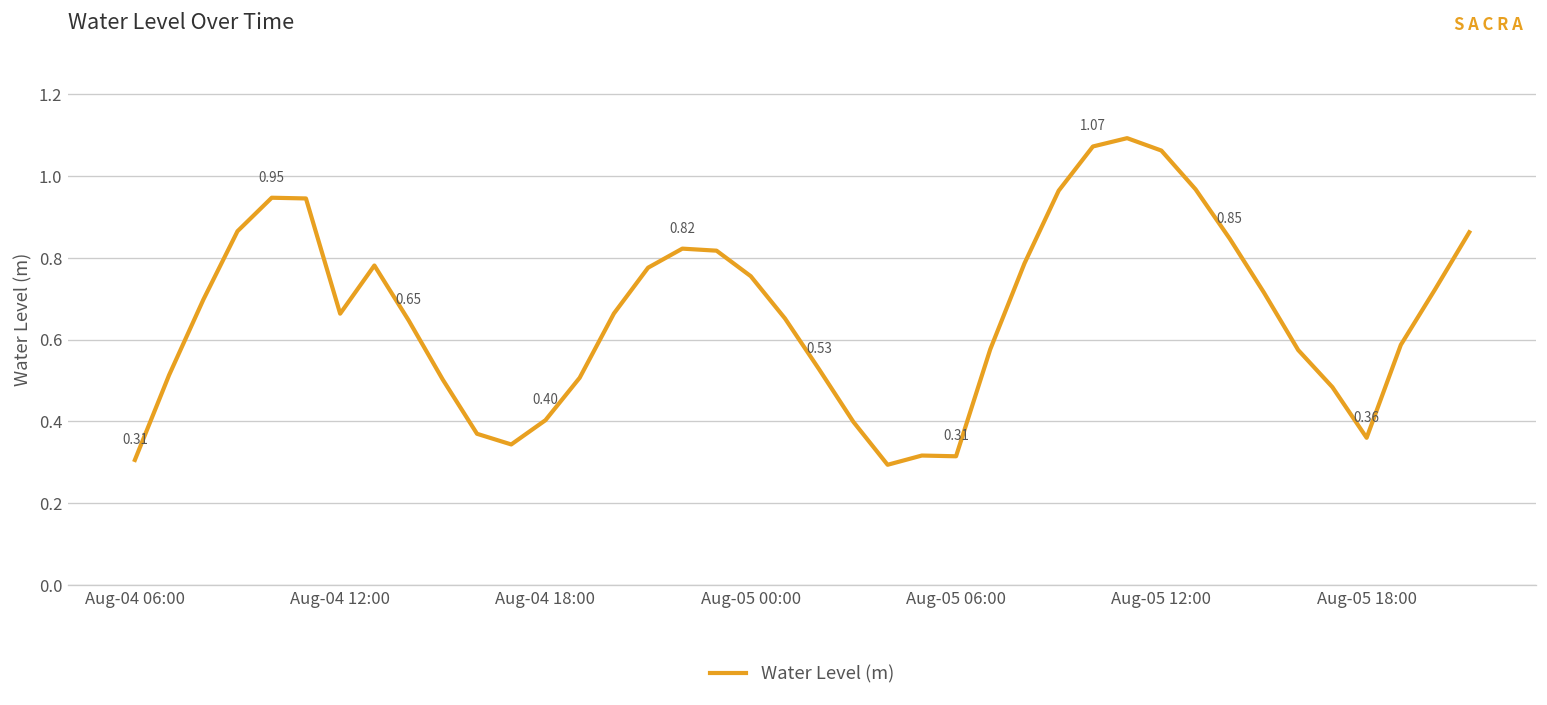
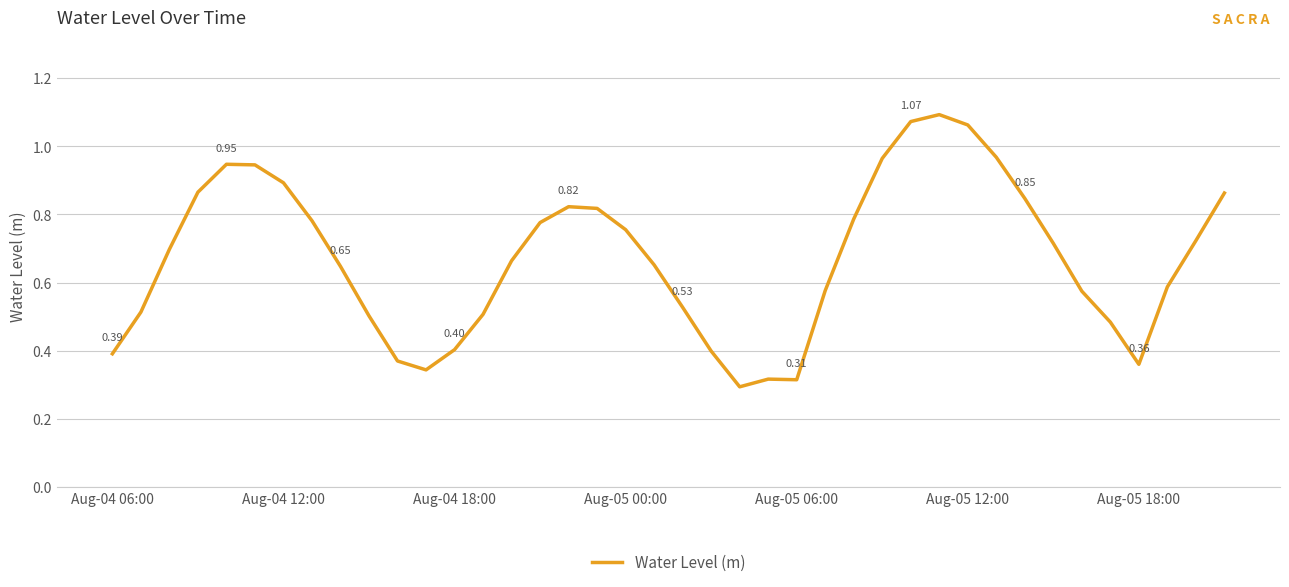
Aug-04 06:00: 0.31 -> 0.39
Aug-04 12:00: 0.66 -> 0.89
